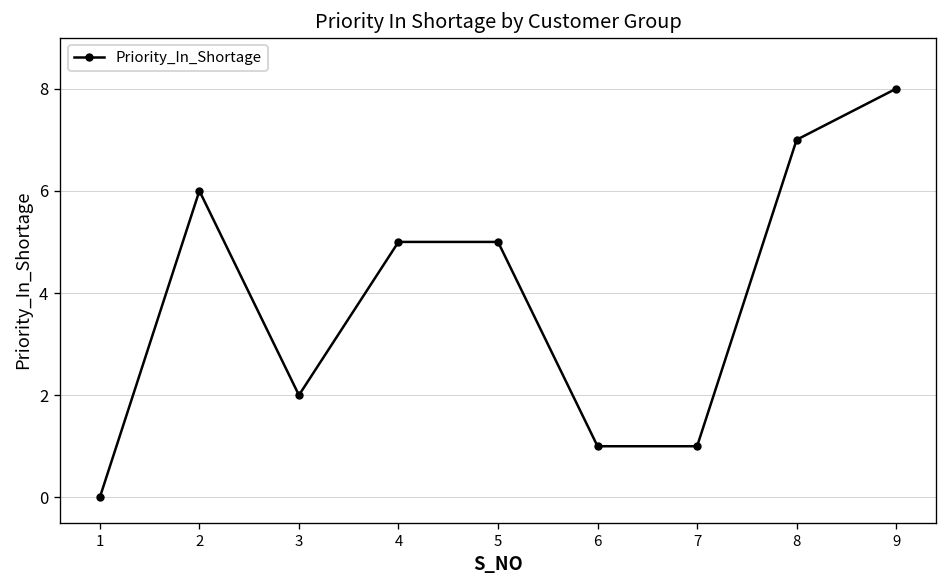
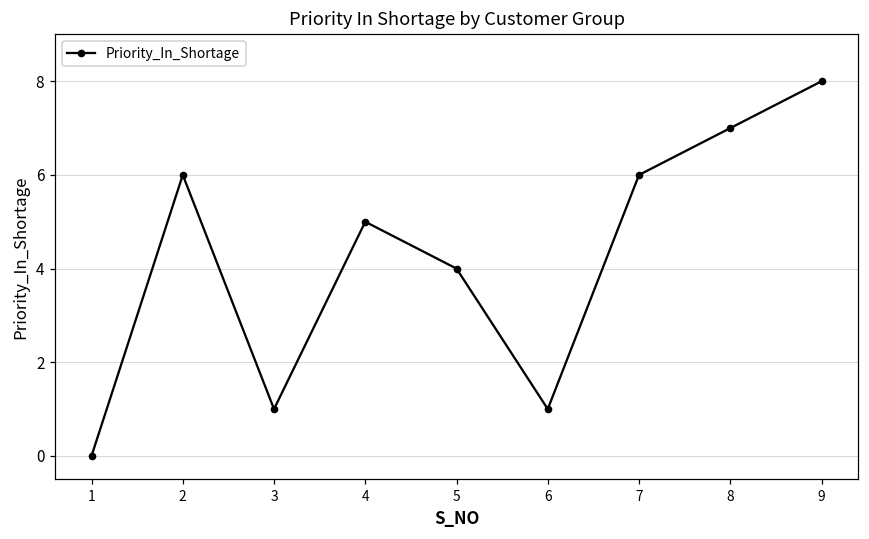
3: 2 -> 1
5: 5 -> 4
7: 1 -> 6
